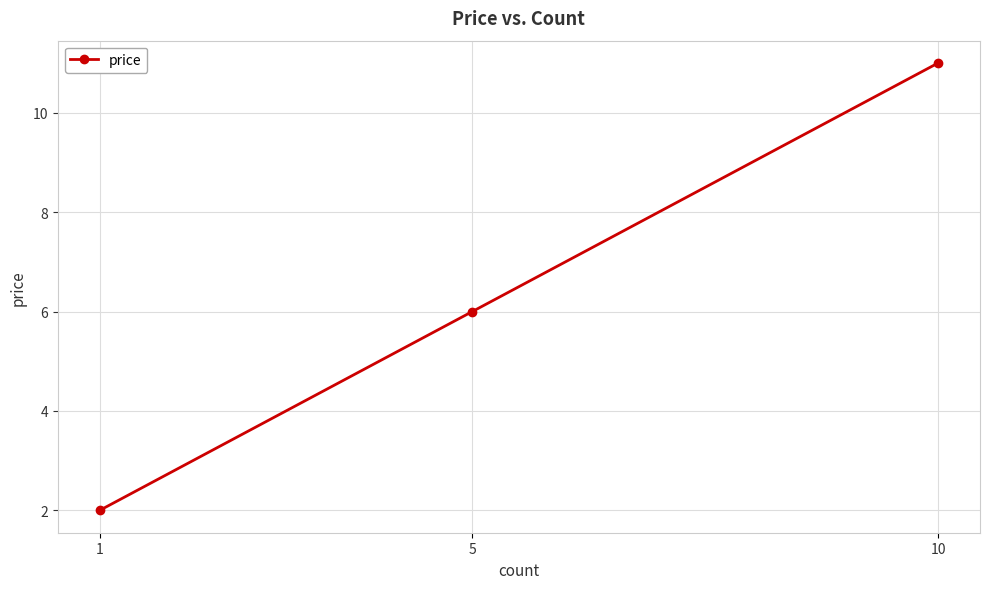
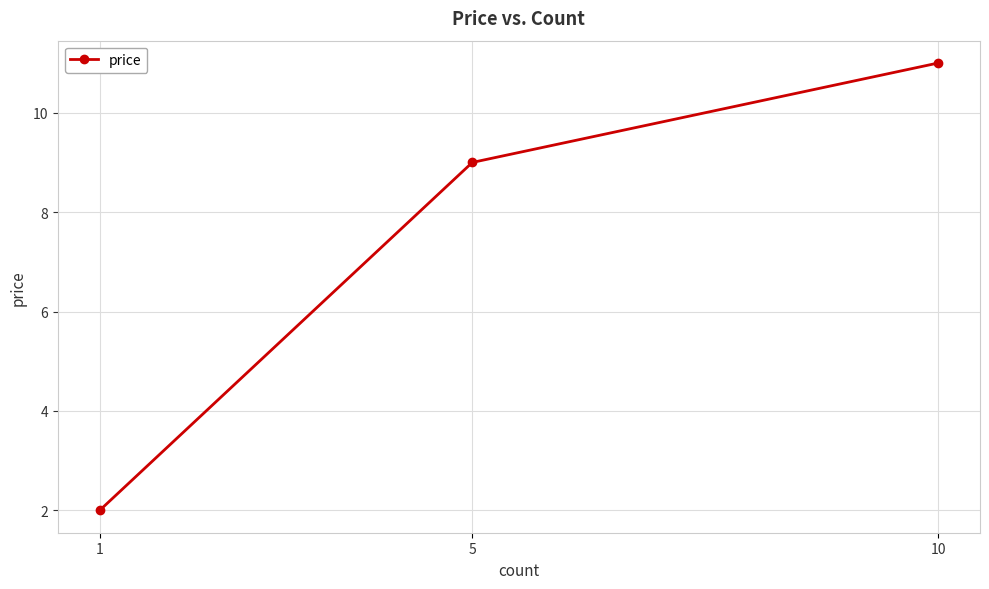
5: 6 -> 9
